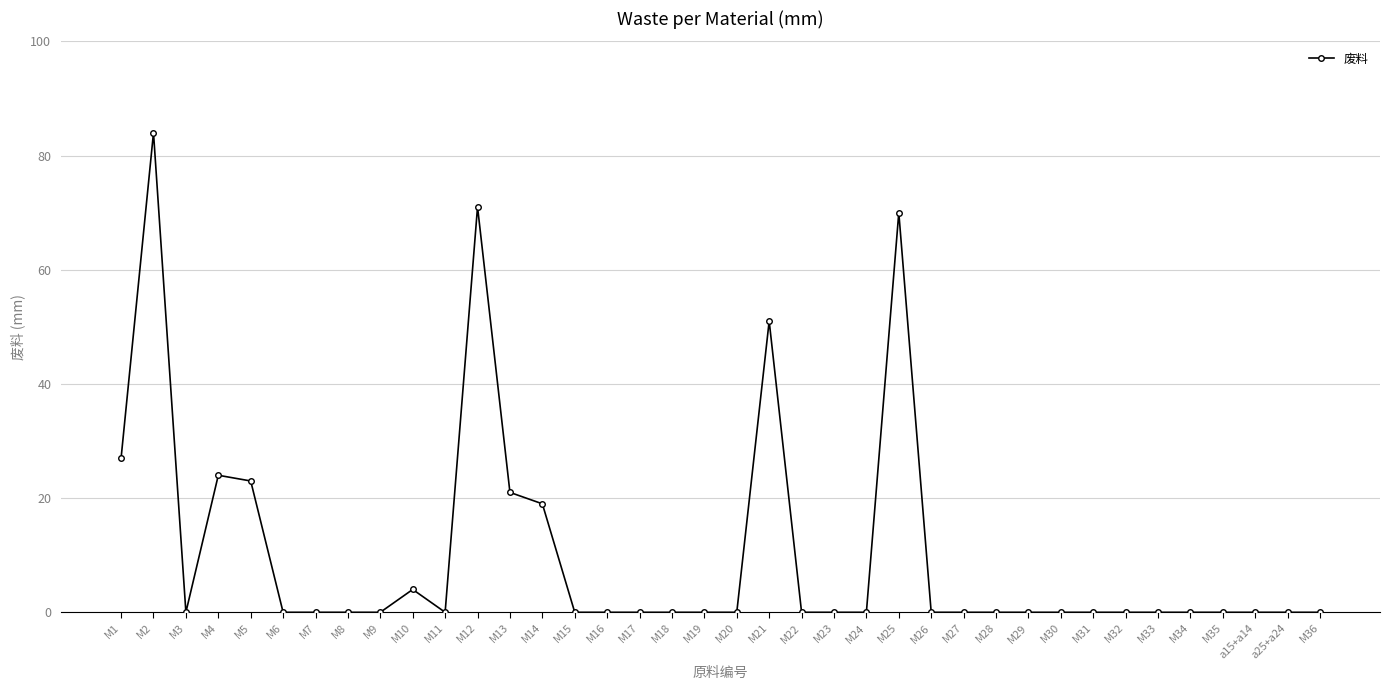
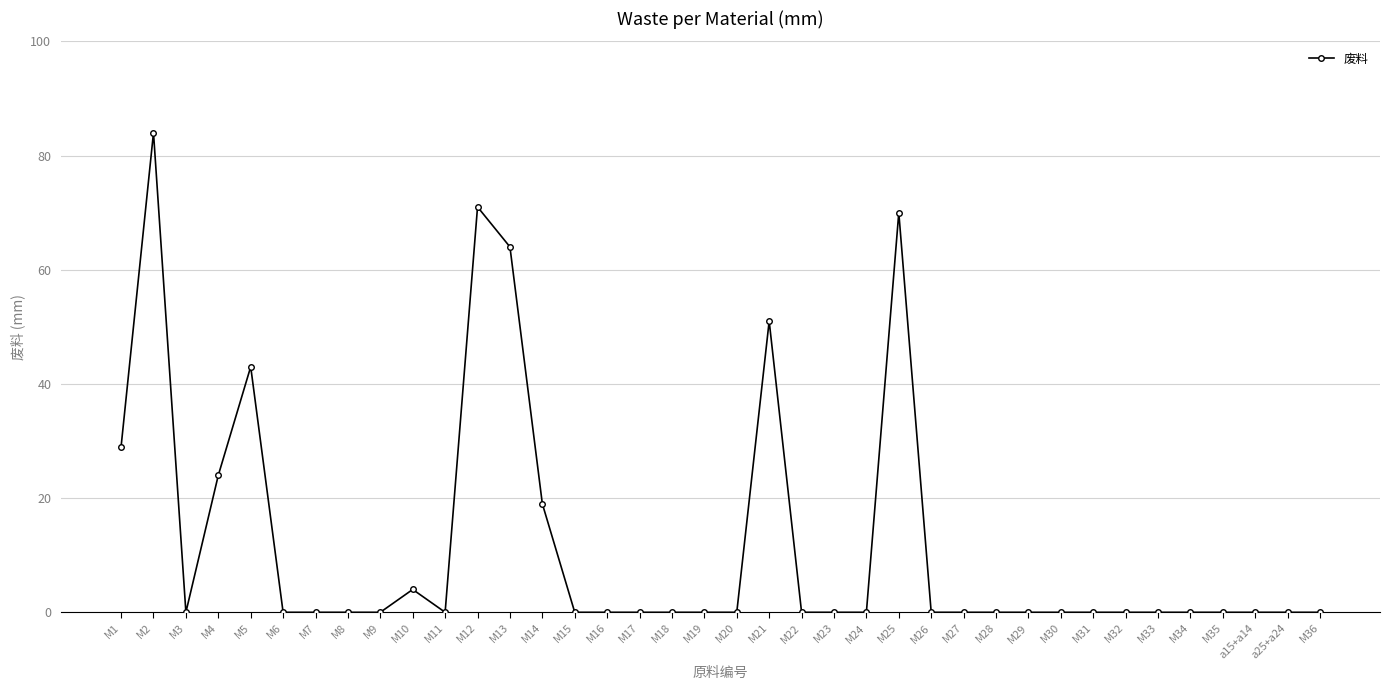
M1: 27 -> 29
M5: 23 -> 43
M13: 21 -> 64
